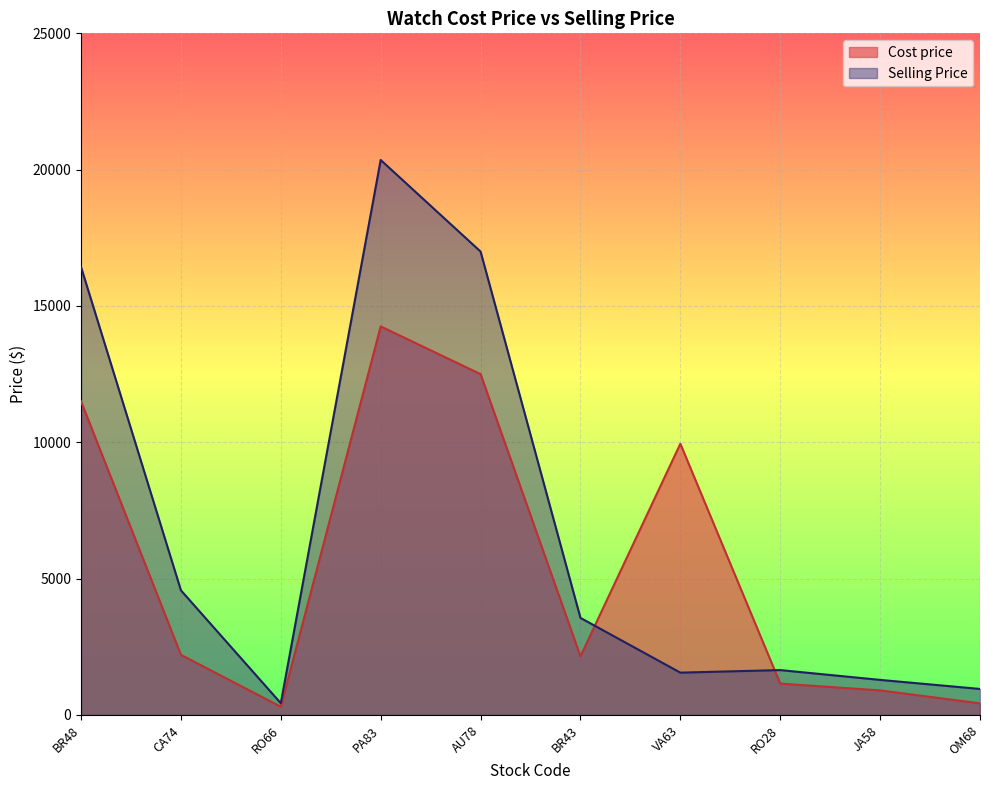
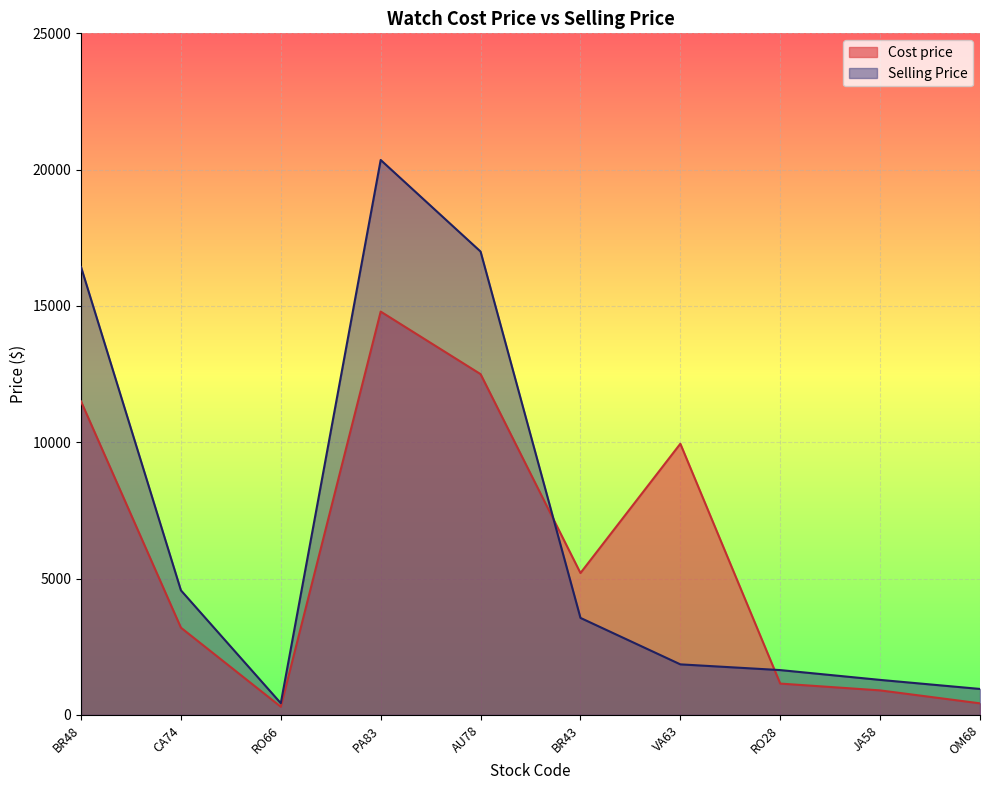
Cost price, CA74: 2200 -> 3200
Cost price, PA83: 14300 -> 14800
Cost price, BR43: 2200 -> 5200
Selling Price, VA63: 1600 -> 1900
